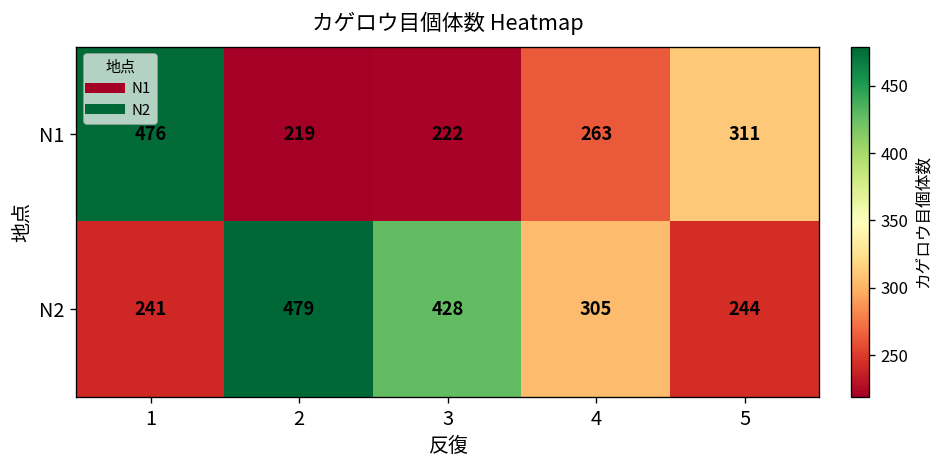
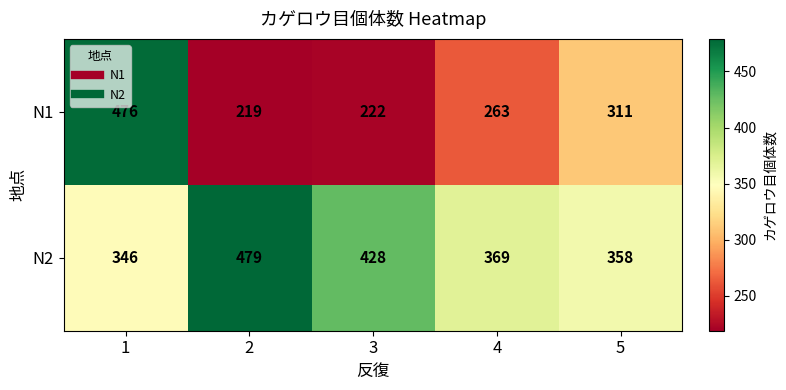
N2, 1: 241 -> 346
N2, 4: 305 -> 369
N2, 5: 244 -> 358
